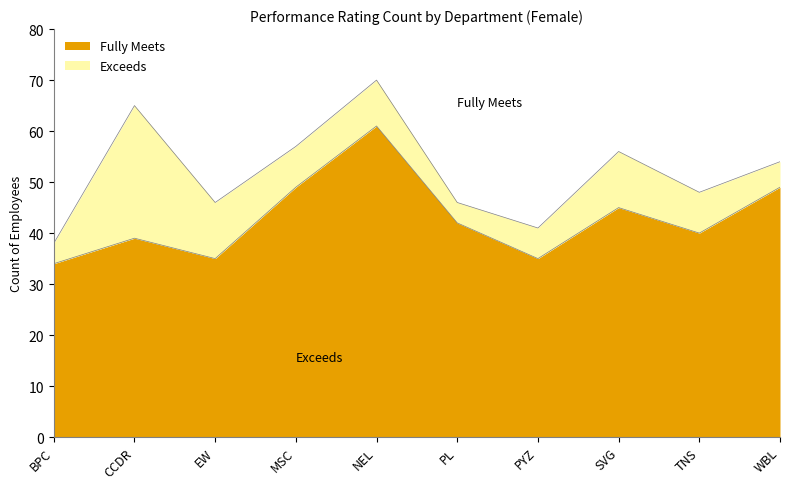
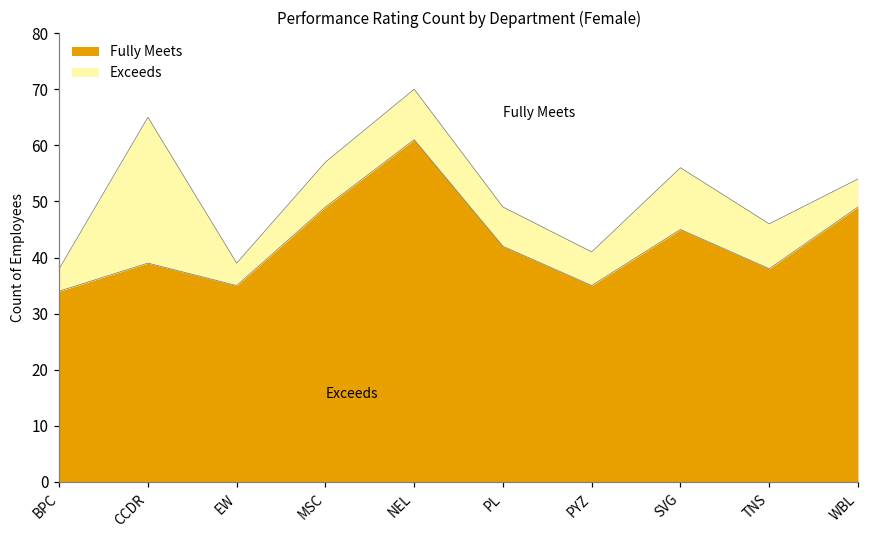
Exceeds, EW: 11 -> 4
Exceeds, PL: 4 -> 7
Fully Meets, TNS: 40 -> 38
